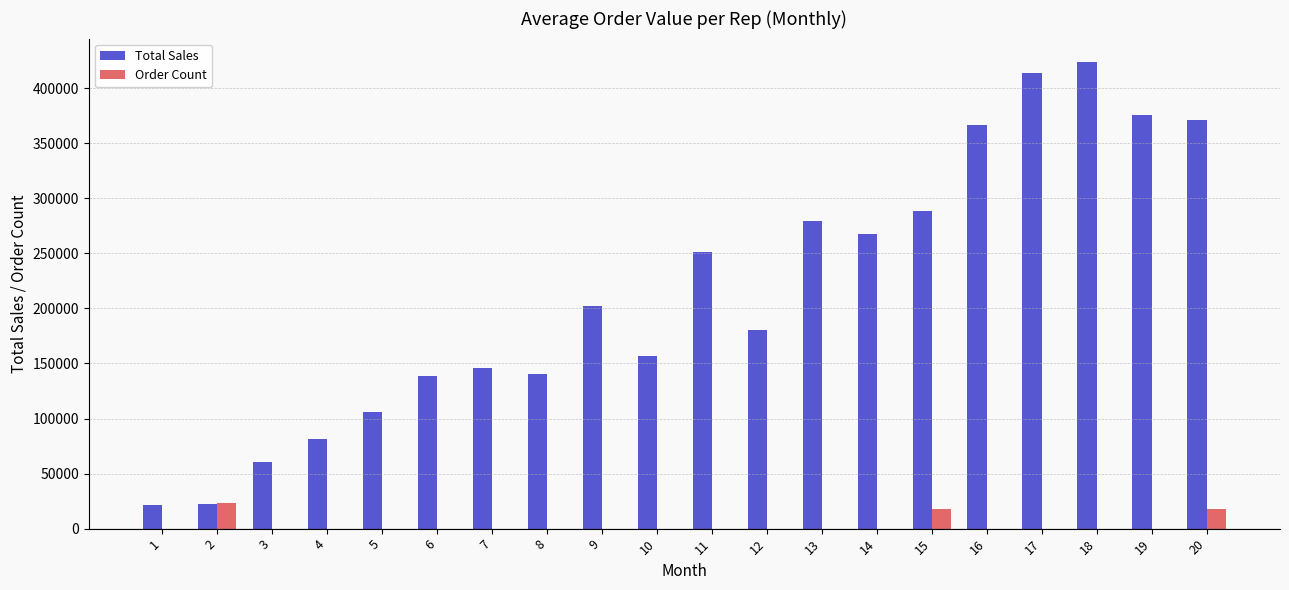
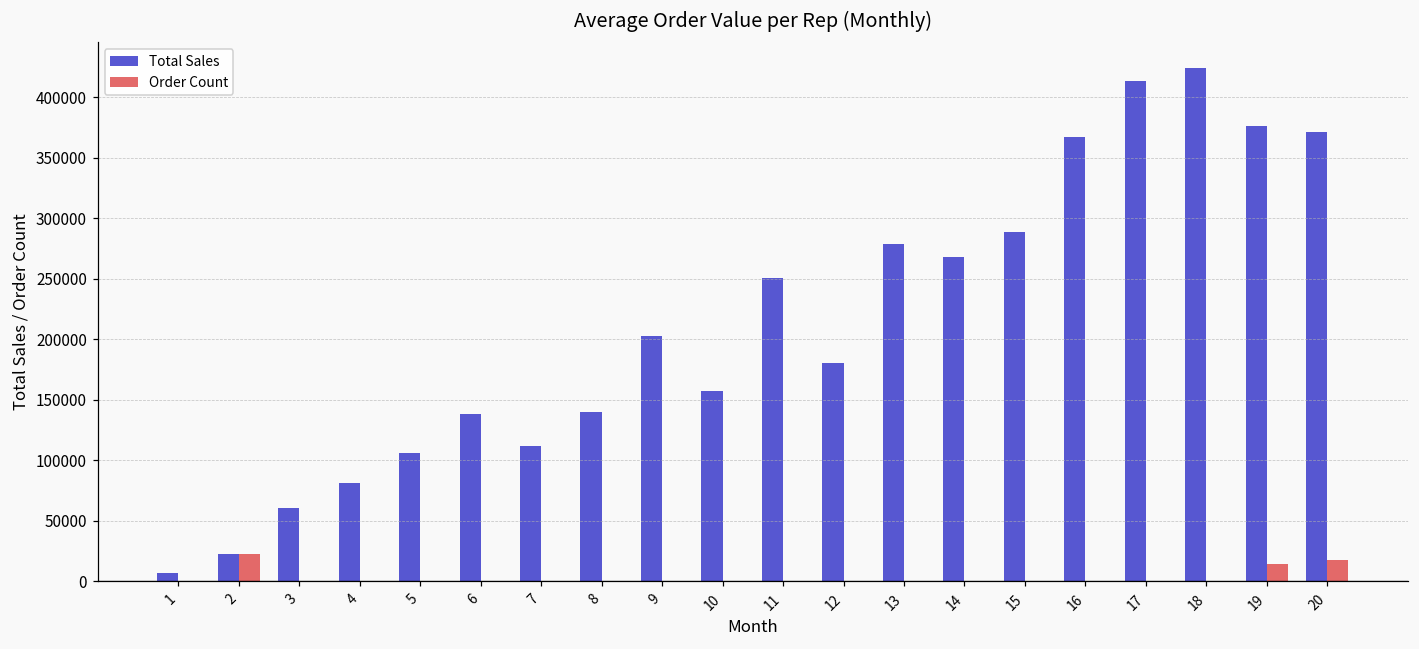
Total Sales, 1: 21000 -> 7000
Total Sales, 7: 146000 -> 112000
Order Count, 15: 18000 -> 0
Order Count, 19: 0 -> 14000
